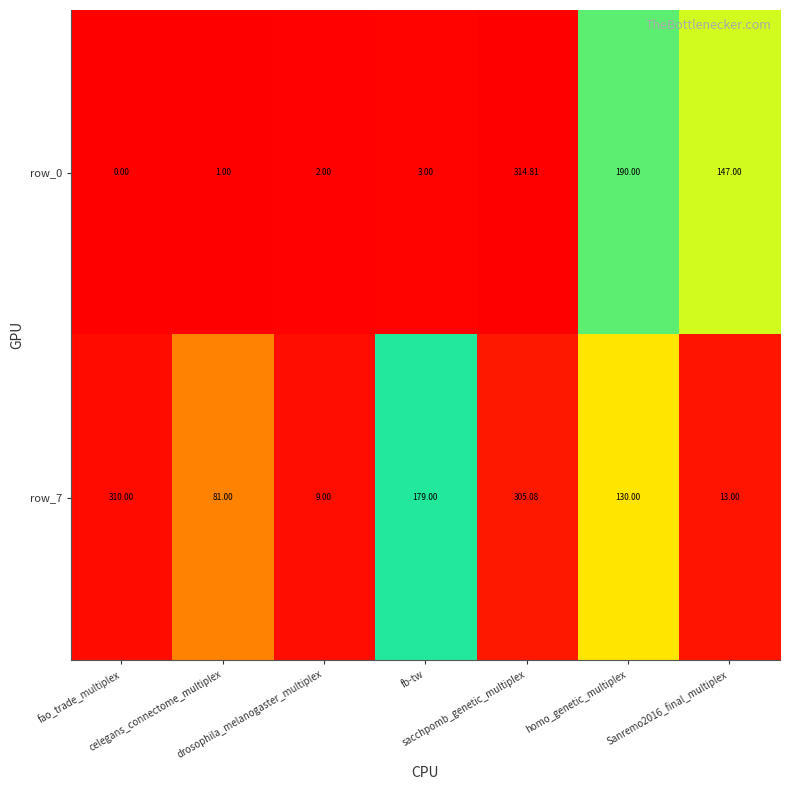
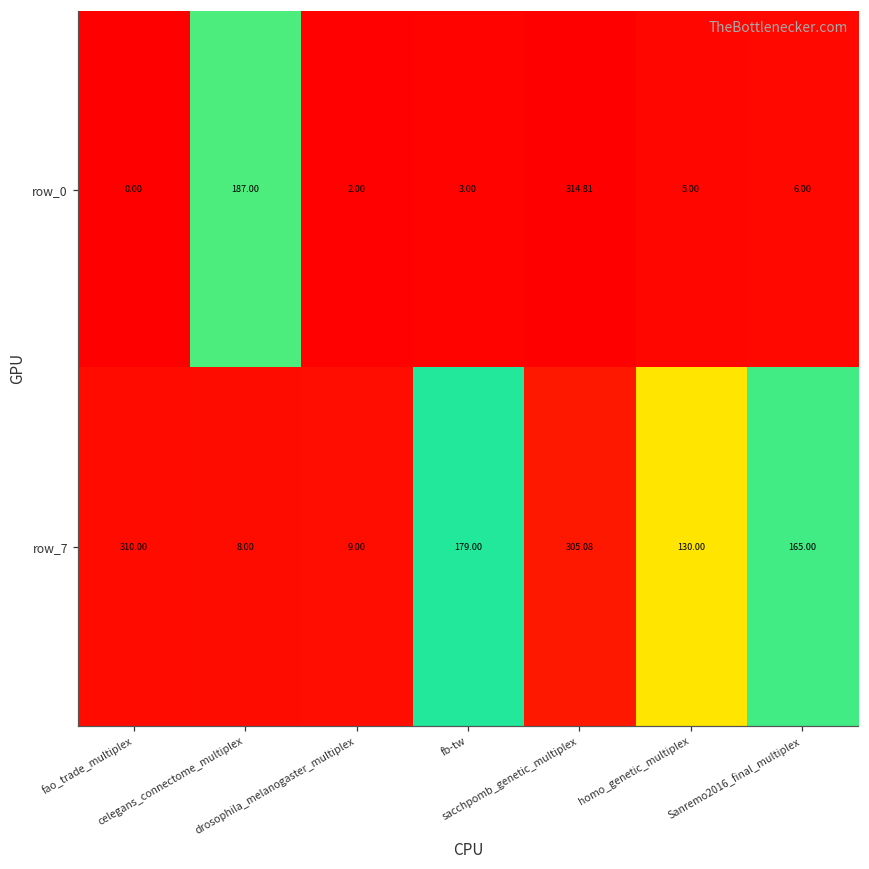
row_0, celegans_connectome_multiplex: 1.00 -> 187.00
row_0, homo_genetic_multiplex: 190.00 -> 5.00
row_0, Sanremo2016_final_multiplex: 147.00 -> 6.00
row_7, celegans_connectome_multiplex: 81.00 -> 8.00
row_7, Sanremo2016_final_multiplex: 13.00 -> 165.00
